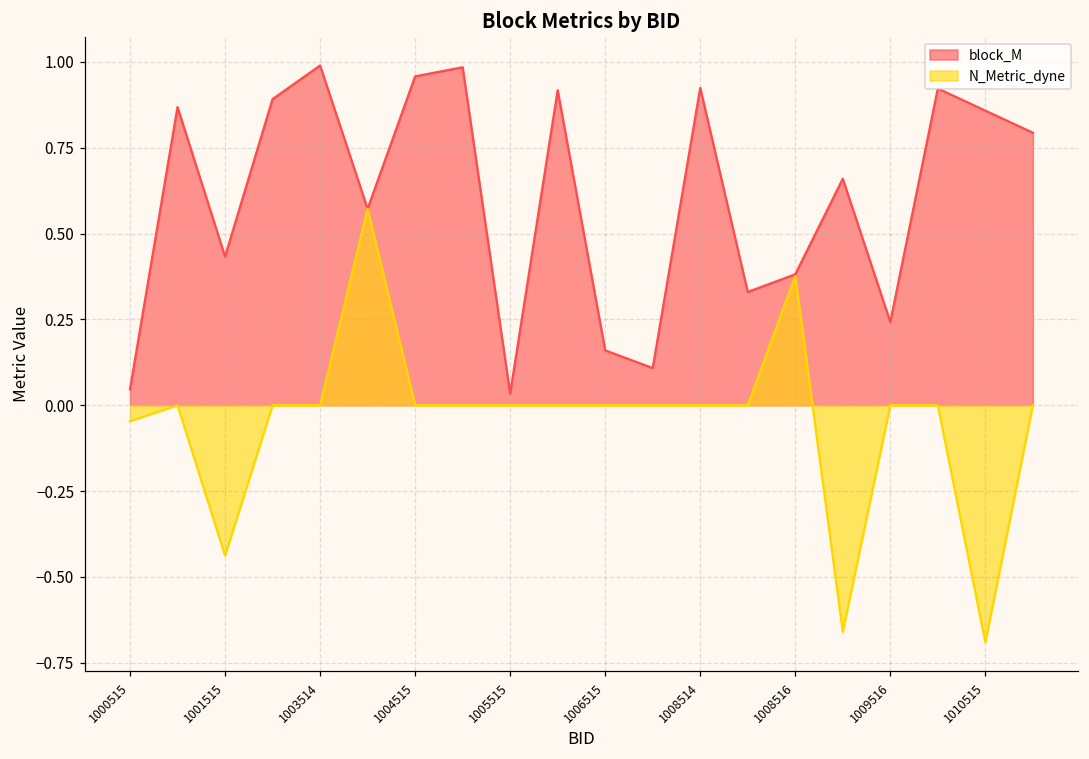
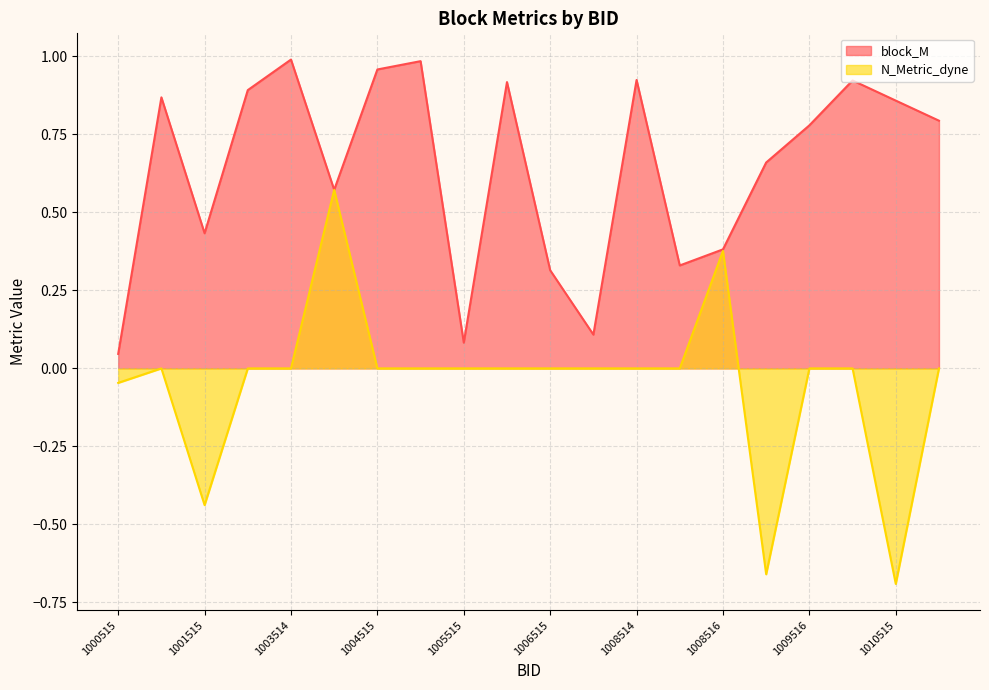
block_M, 1005515: 0.03 -> 0.08
block_M, 1006515: 0.16 -> 0.31
block_M, 1009516: 0.24 -> 0.78
